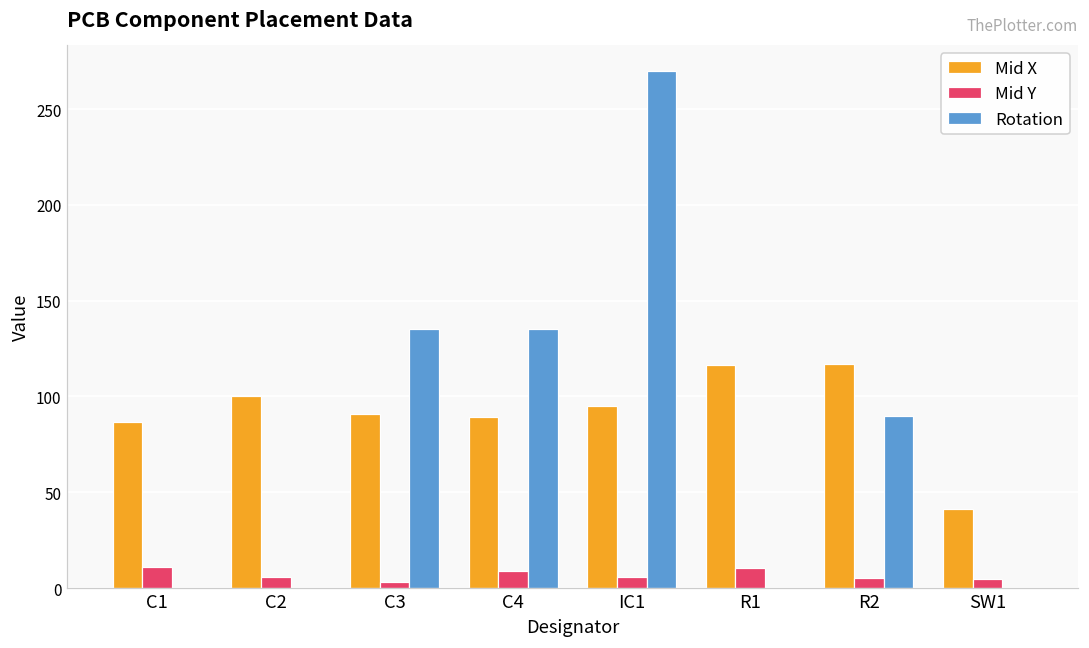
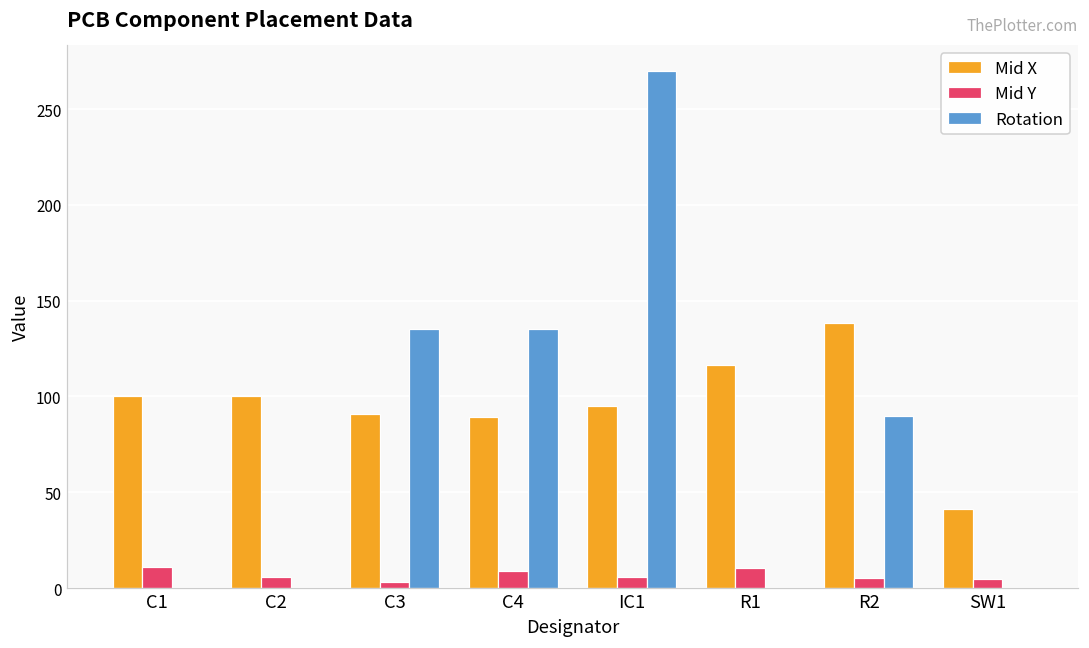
Mid X, C1: 87 -> 100
Mid X, R2: 117 -> 138
